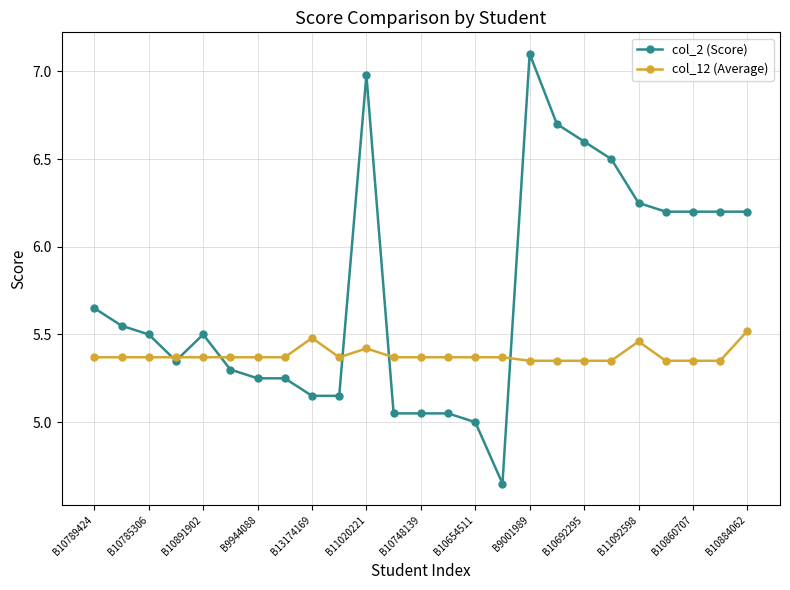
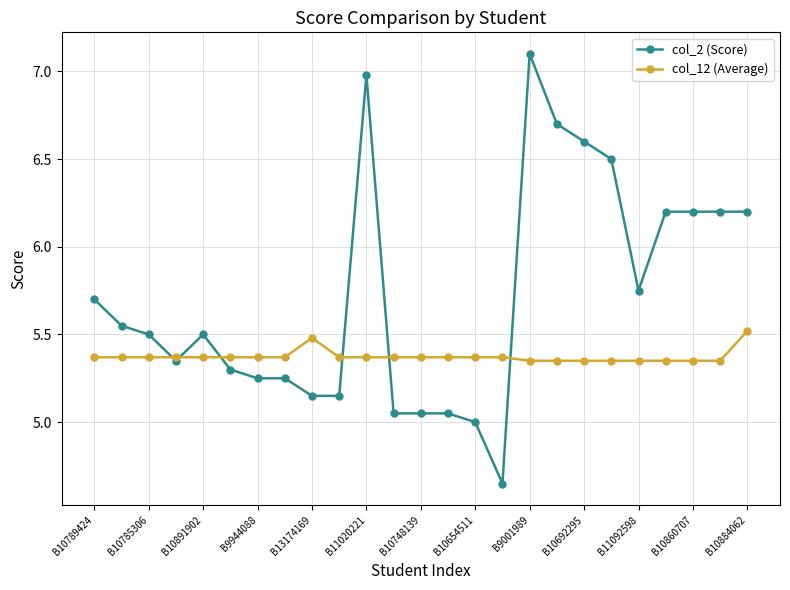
col_2 (Score), B10789424: 5.65 -> 5.70
col_12 (Average), B11020221: 5.42 -> 5.37
col_2 (Score), B11092598: 6.25 -> 5.75
col_12 (Average), B11092598: 5.46 -> 5.35
